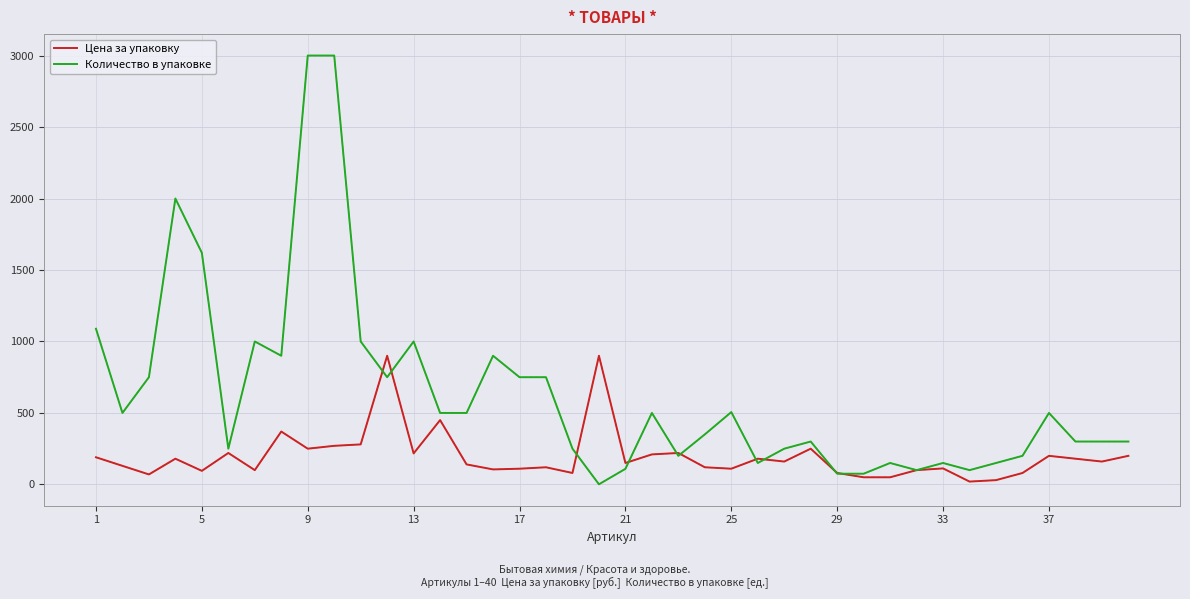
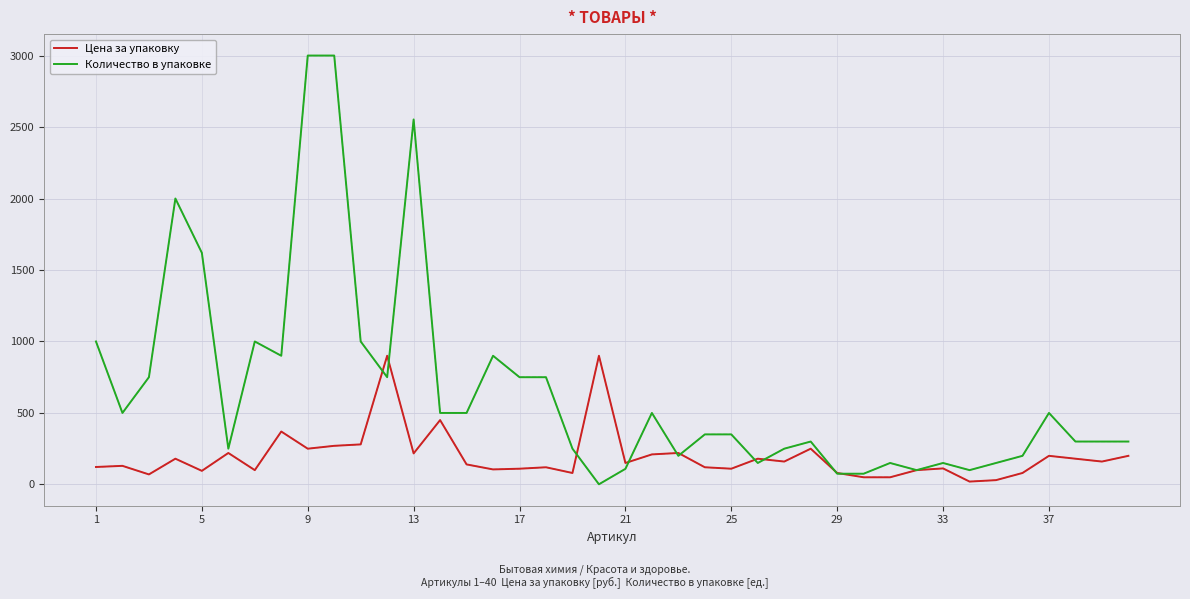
Цена за упаковку, 1: 190 -> 120
Количество в упаковке, 1: 1090 -> 1000
Количество в упаковке, 13: 1000 -> 2550
Количество в упаковке, 25: 510 -> 350
